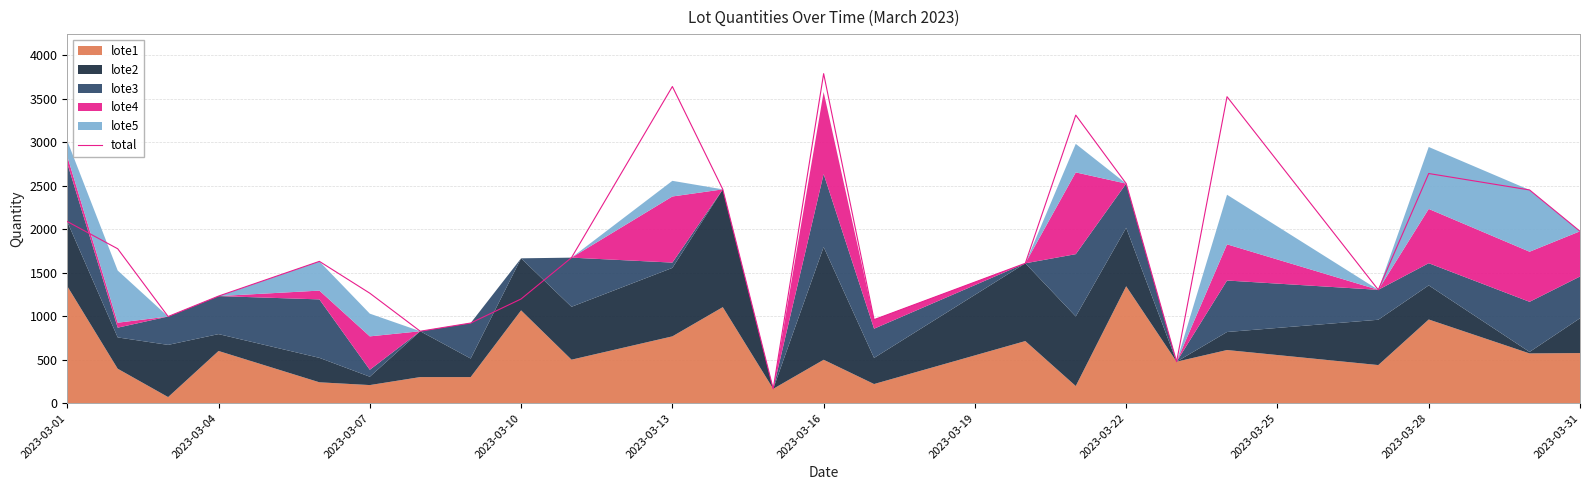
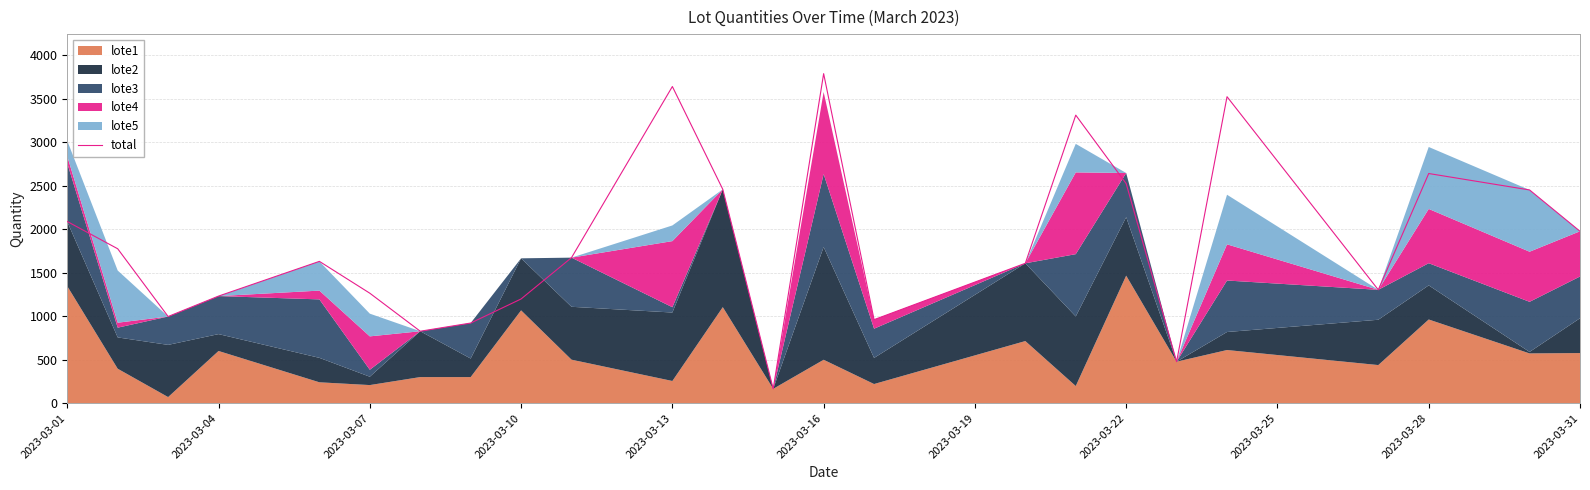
lote1, 2023-03-13: 800 -> 300
lote1, 2023-03-22: 1300 -> 1500
